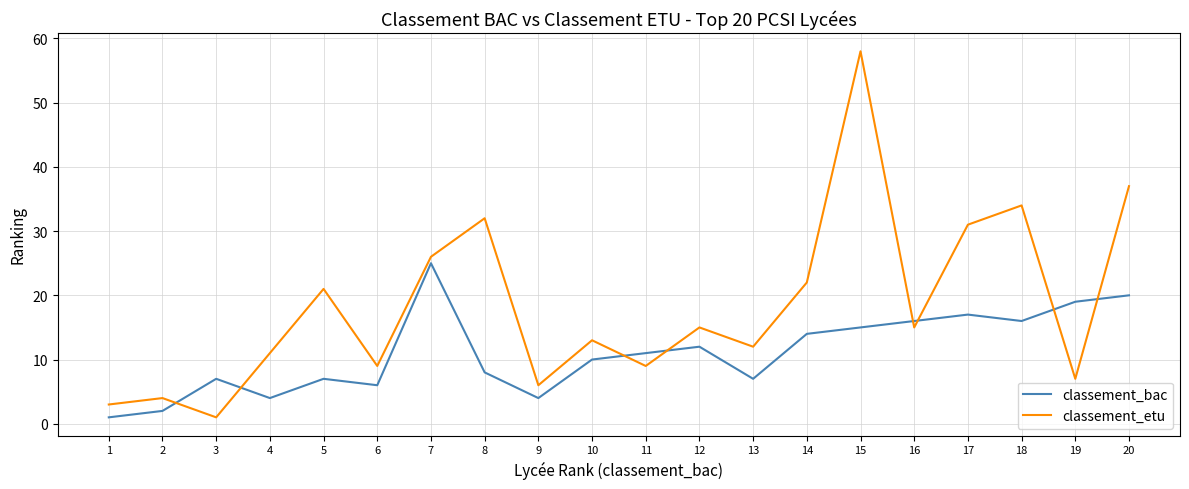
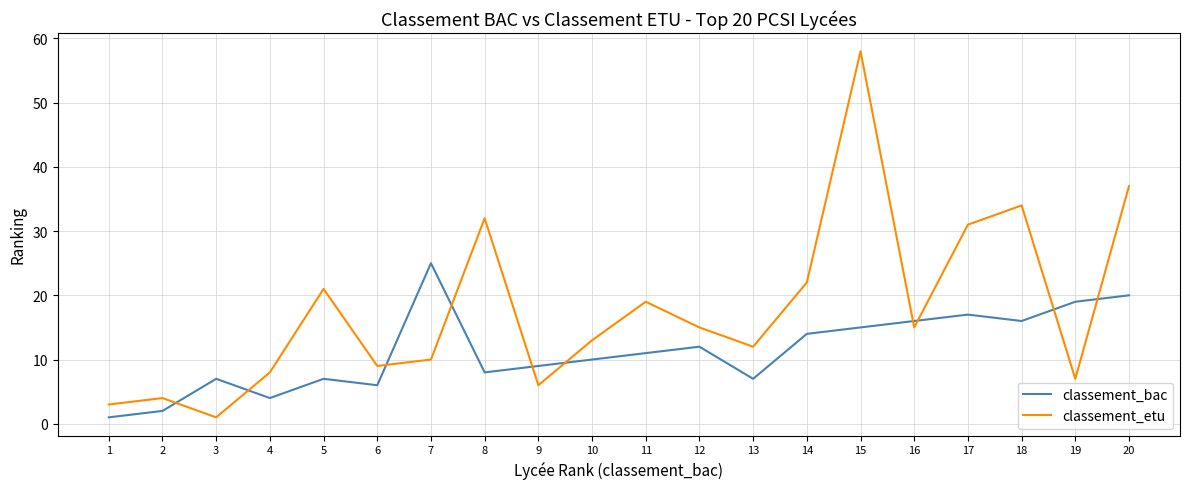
classement_etu, 4: 11 -> 8
classement_etu, 7: 26 -> 10
classement_bac, 9: 4 -> 9
classement_etu, 11: 9 -> 19
